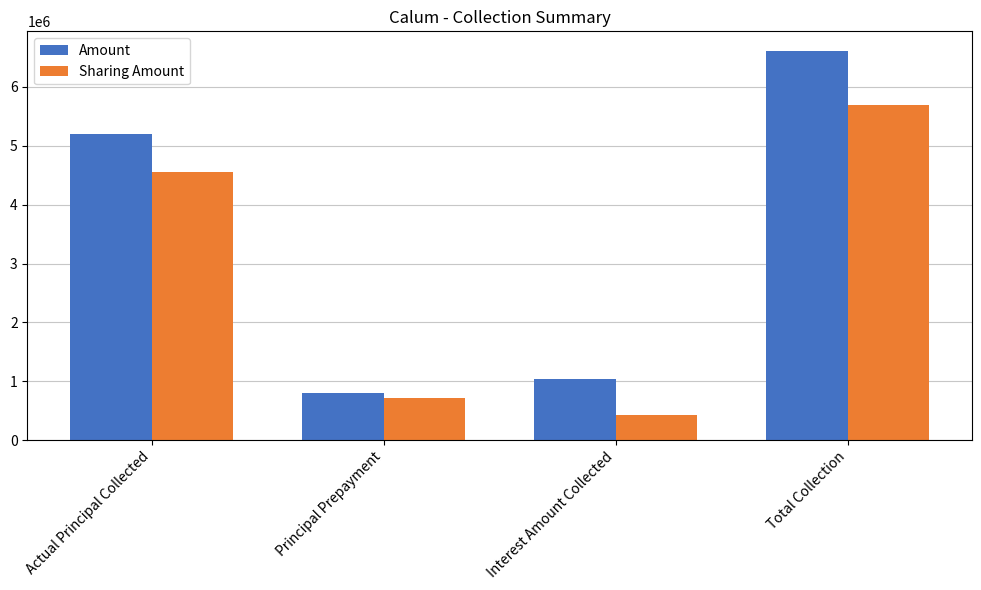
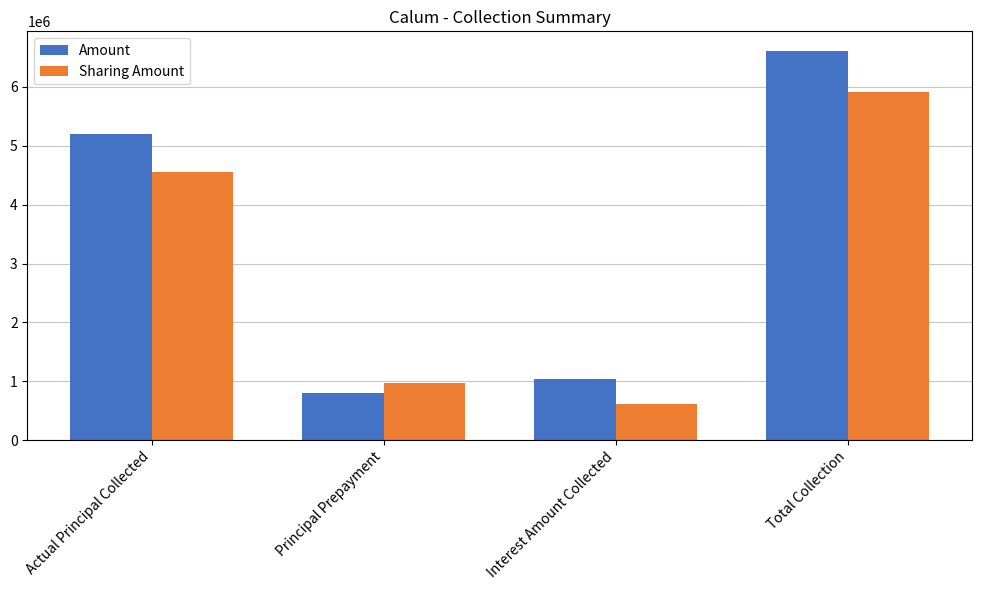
Sharing Amount, Principal Prepayment: 700000 -> 1000000
Sharing Amount, Interest Amount Collected: 400000 -> 600000
Sharing Amount, Total Collection: 5700000 -> 5900000
